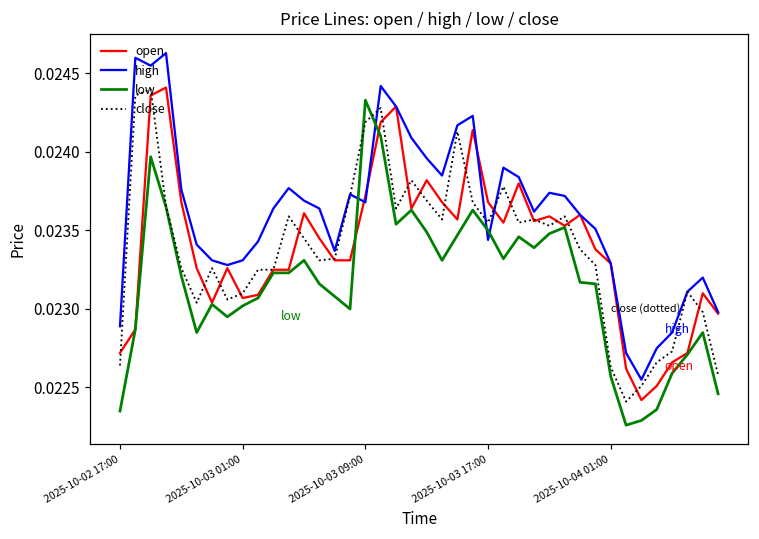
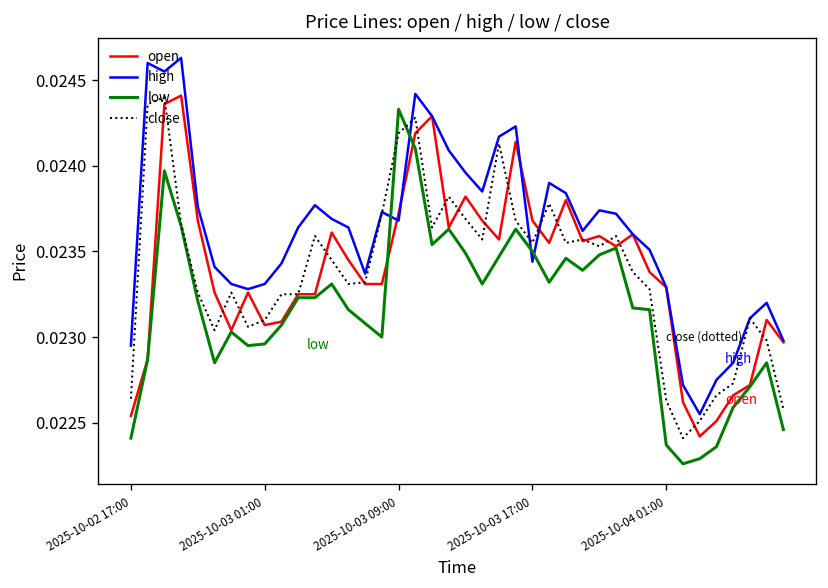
open, 2025-10-02 17:00: 0.02272 -> 0.02254
high, 2025-10-02 17:00: 0.02289 -> 0.02295
low, 2025-10-02 17:00: 0.02235 -> 0.02241
low, 2025-10-03 01:00: 0.02302 -> 0.02296
low, 2025-10-04 01:00: 0.02257 -> 0.02237
